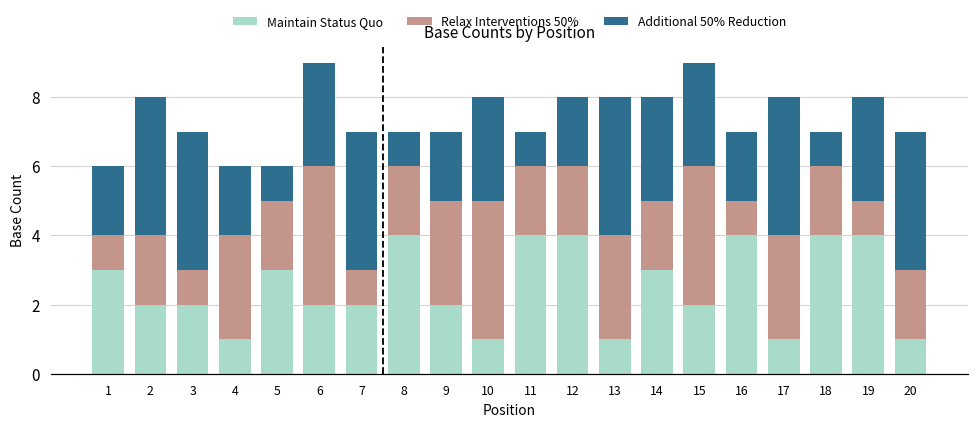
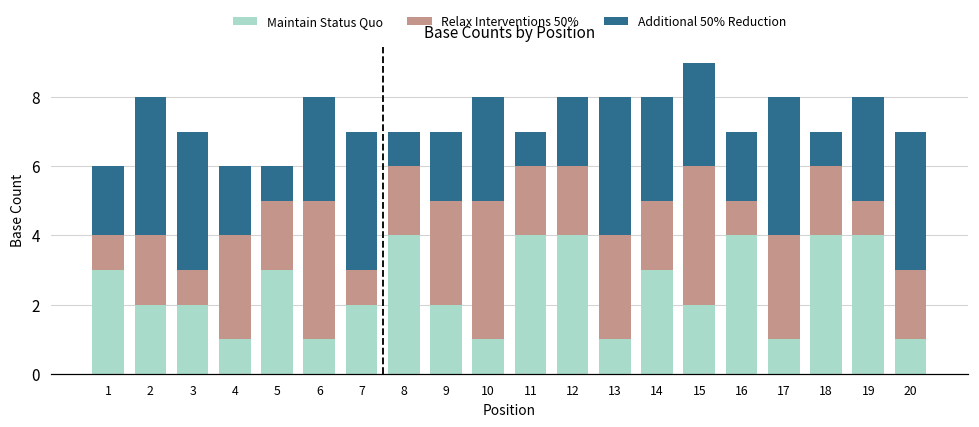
Maintain Status Quo, 6: 2 -> 1
